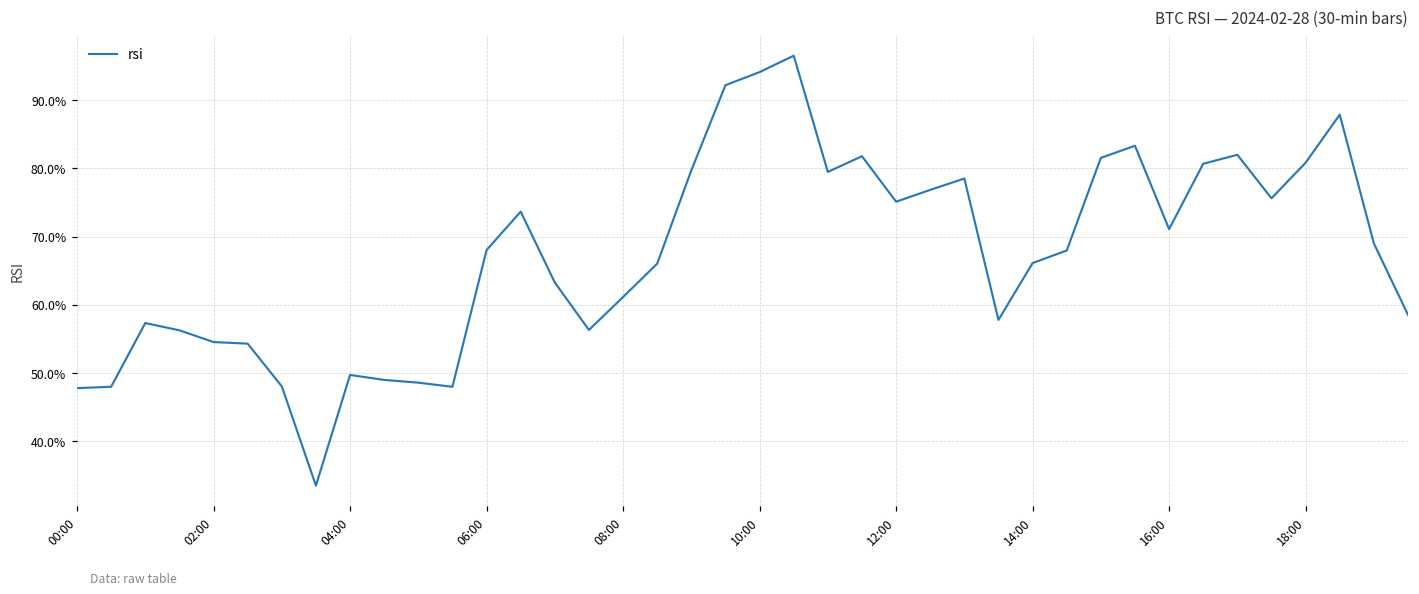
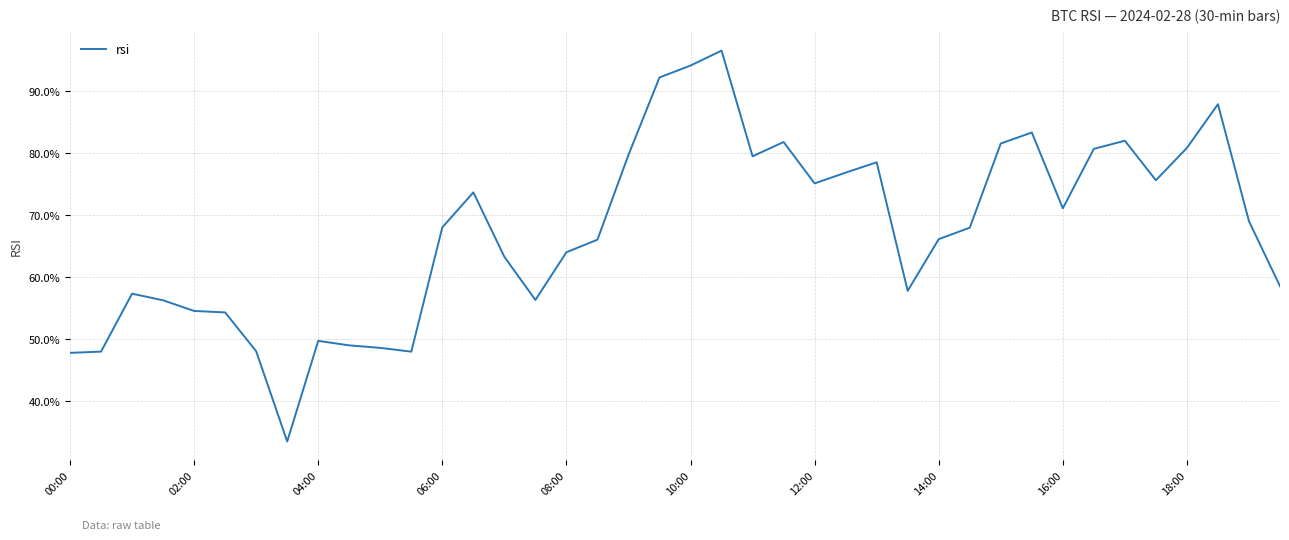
08:00: 61% -> 64%
